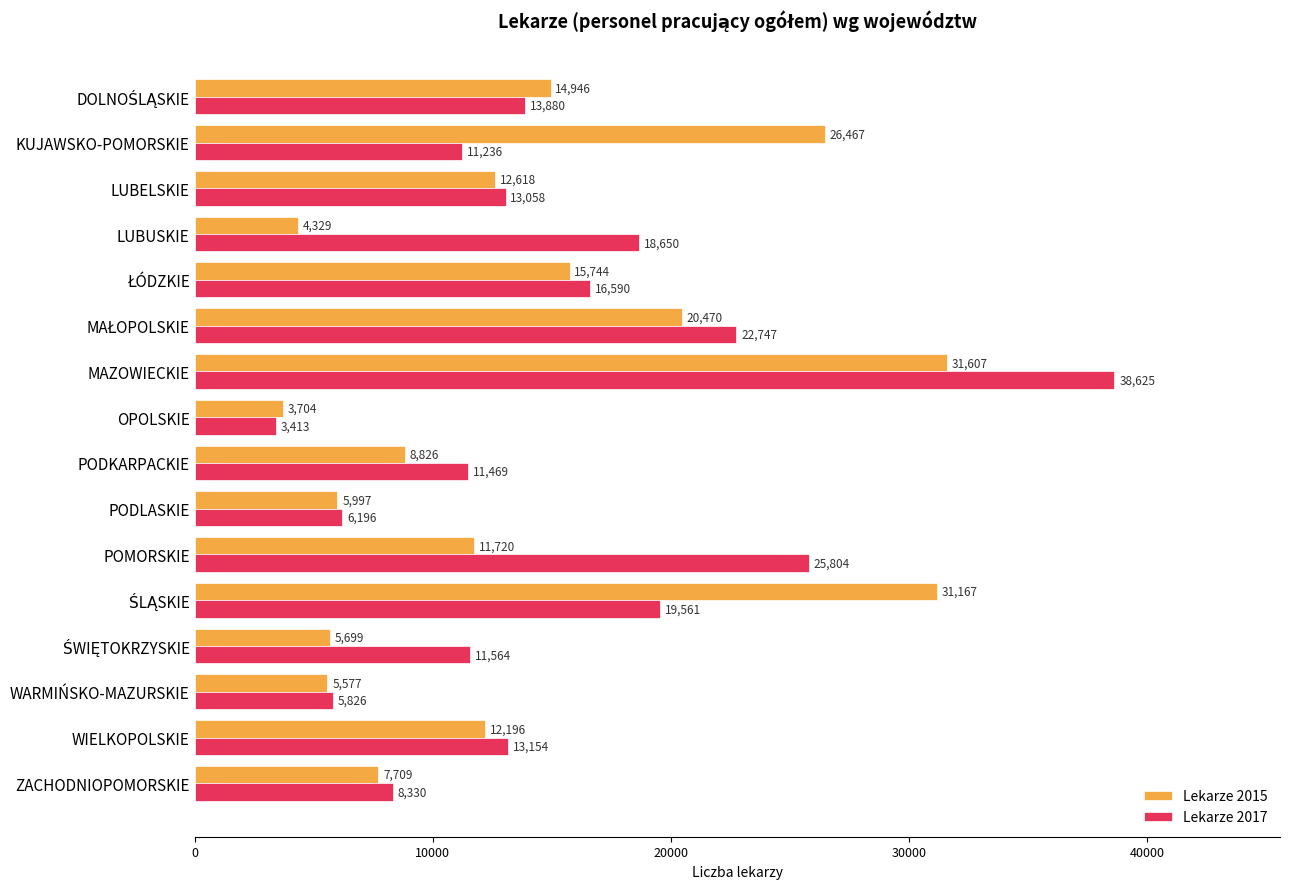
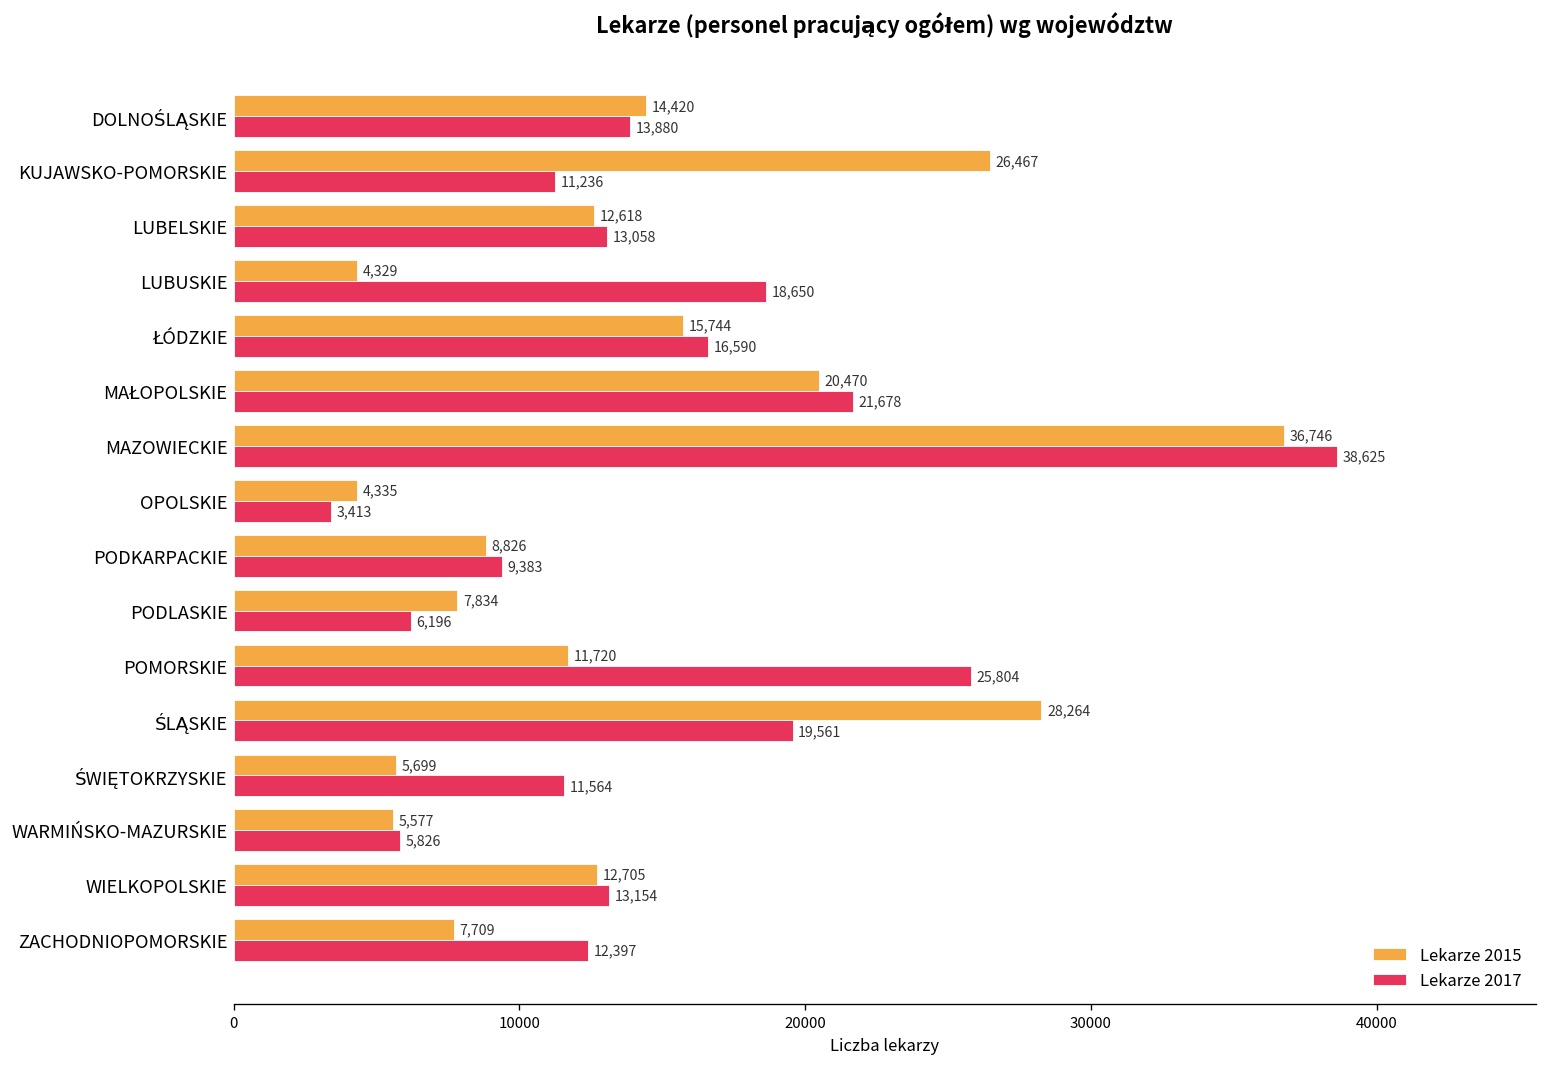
Lekarze 2015, DOLNOŚLĄSKIE: 14,946 -> 14,420
Lekarze 2017, MAŁOPOLSKIE: 22,747 -> 21,678
Lekarze 2015, MAZOWIECKIE: 31,607 -> 36,746
Lekarze 2015, OPOLSKIE: 3,704 -> 4,335
Lekarze 2017, PODKARPACKIE: 11,469 -> 9,383
Lekarze 2015, PODLASKIE: 5,997 -> 7,834
Lekarze 2015, ŚLĄSKIE: 31,167 -> 28,264
Lekarze 2015, WIELKOPOLSKIE: 12,196 -> 12,705
Lekarze 2017, ZACHODNIOPOMORSKIE: 8,330 -> 12,397
